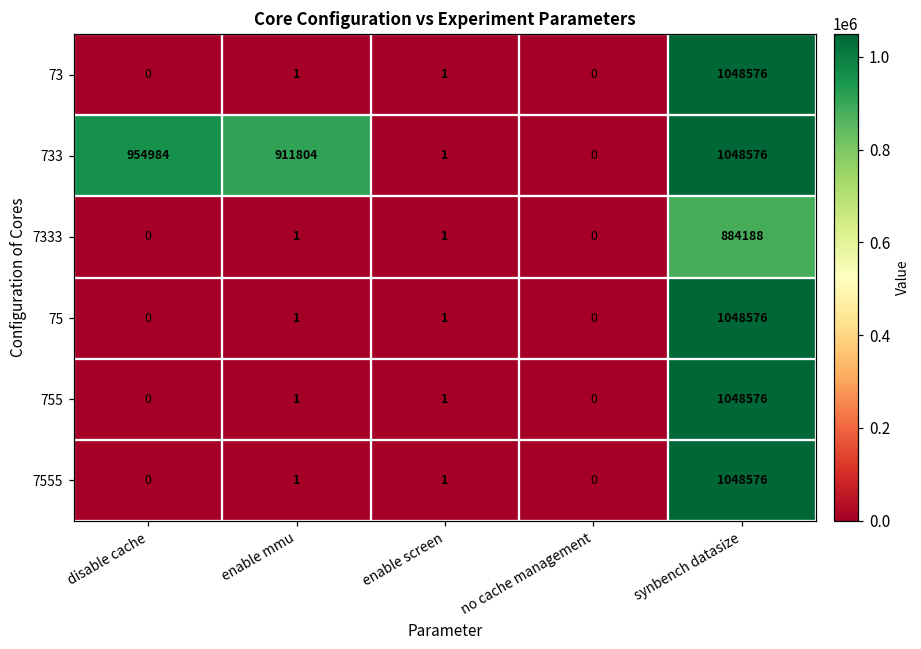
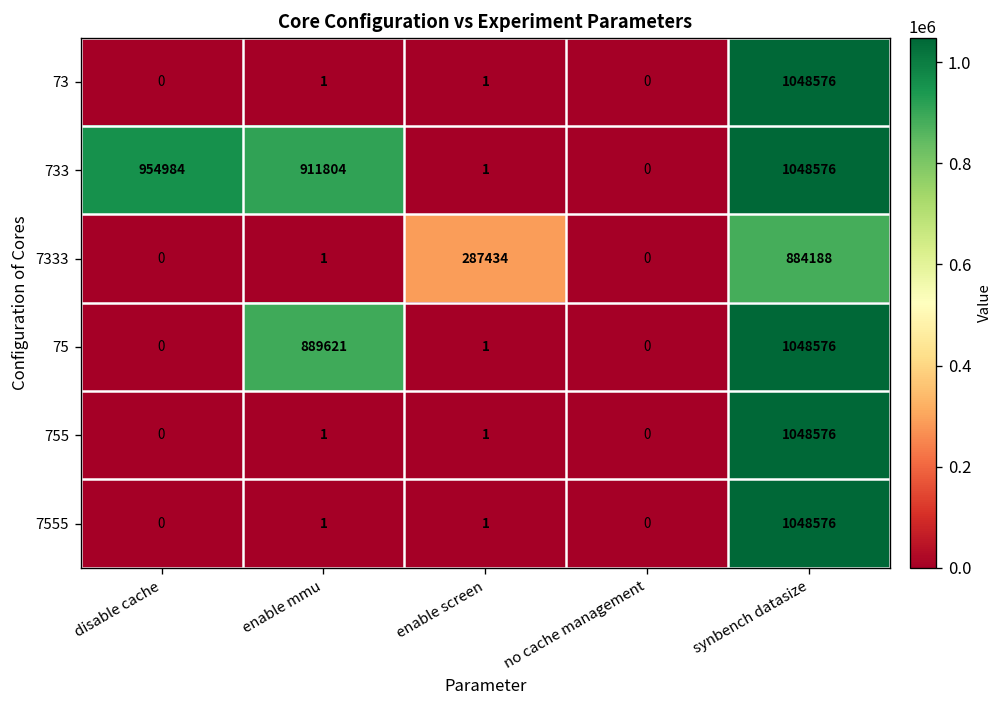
7333, enable screen: 1 -> 287434
75, enable mmu: 1 -> 889621
